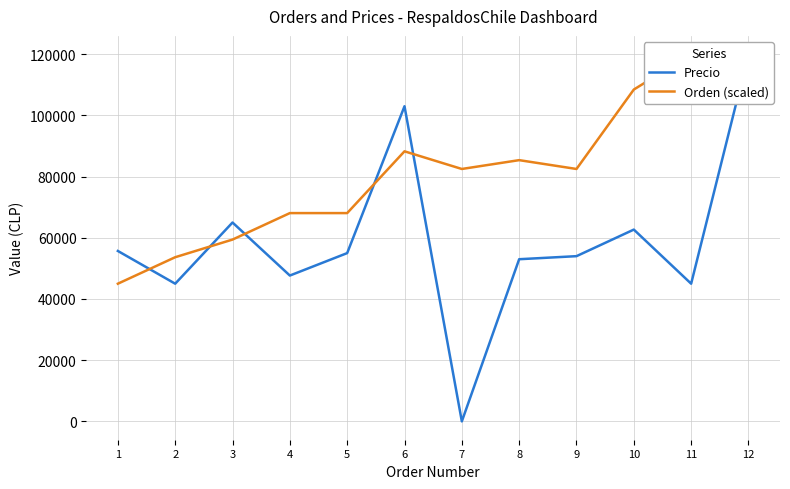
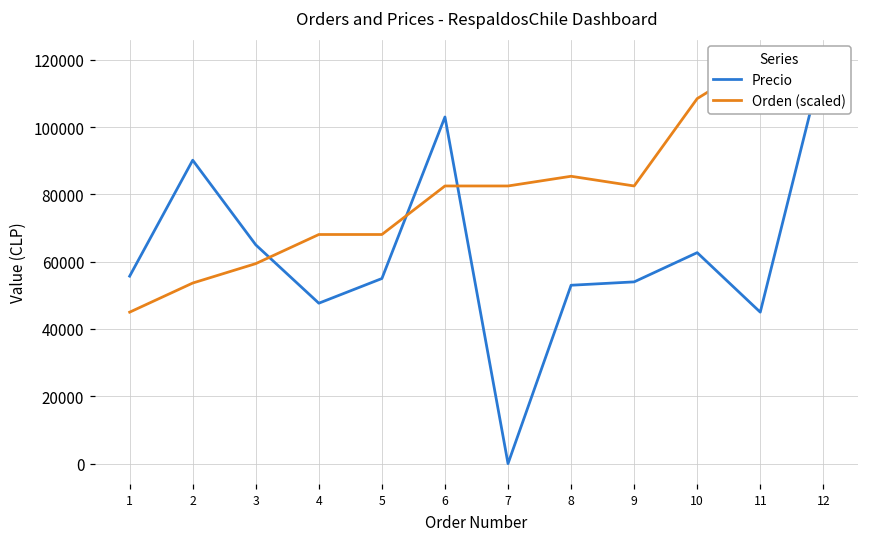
Precio, 2: 45000 -> 90000
Orden (scaled), 6: 88000 -> 83000
